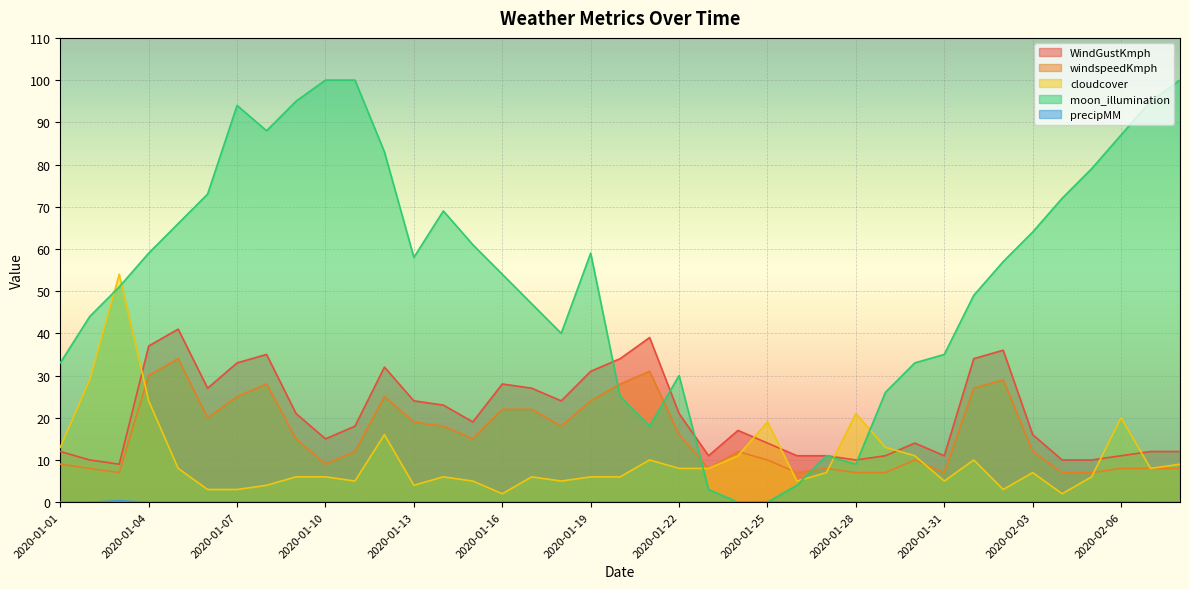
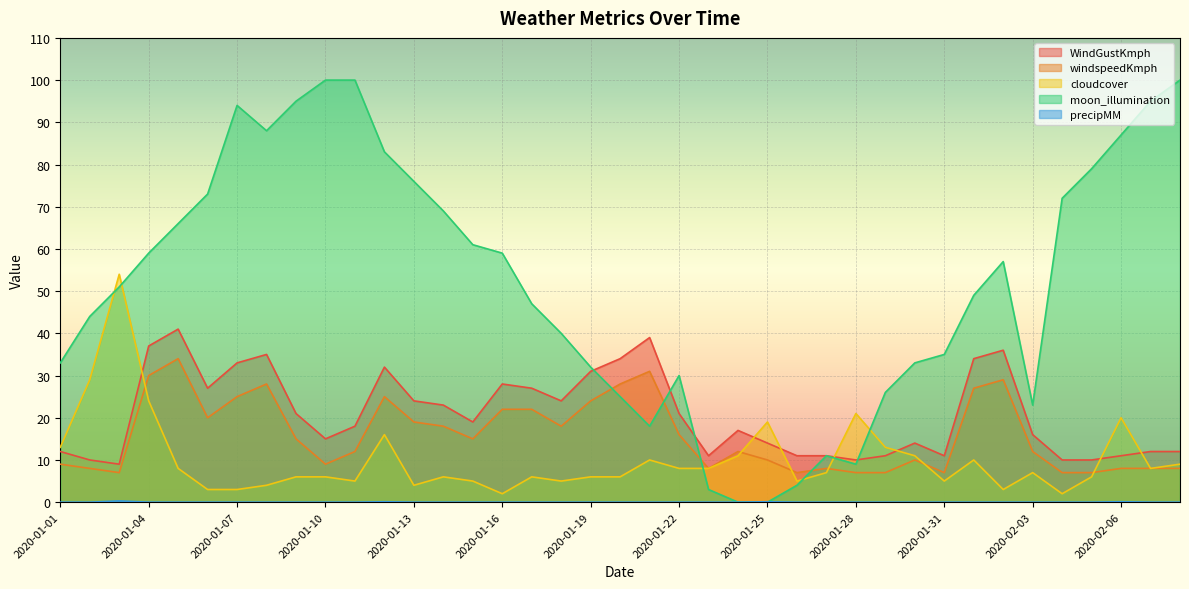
moon_illumination, 2020-01-13: 58 -> 76
moon_illumination, 2020-01-16: 54 -> 59
moon_illumination, 2020-01-19: 59 -> 32
moon_illumination, 2020-02-03: 64 -> 23
